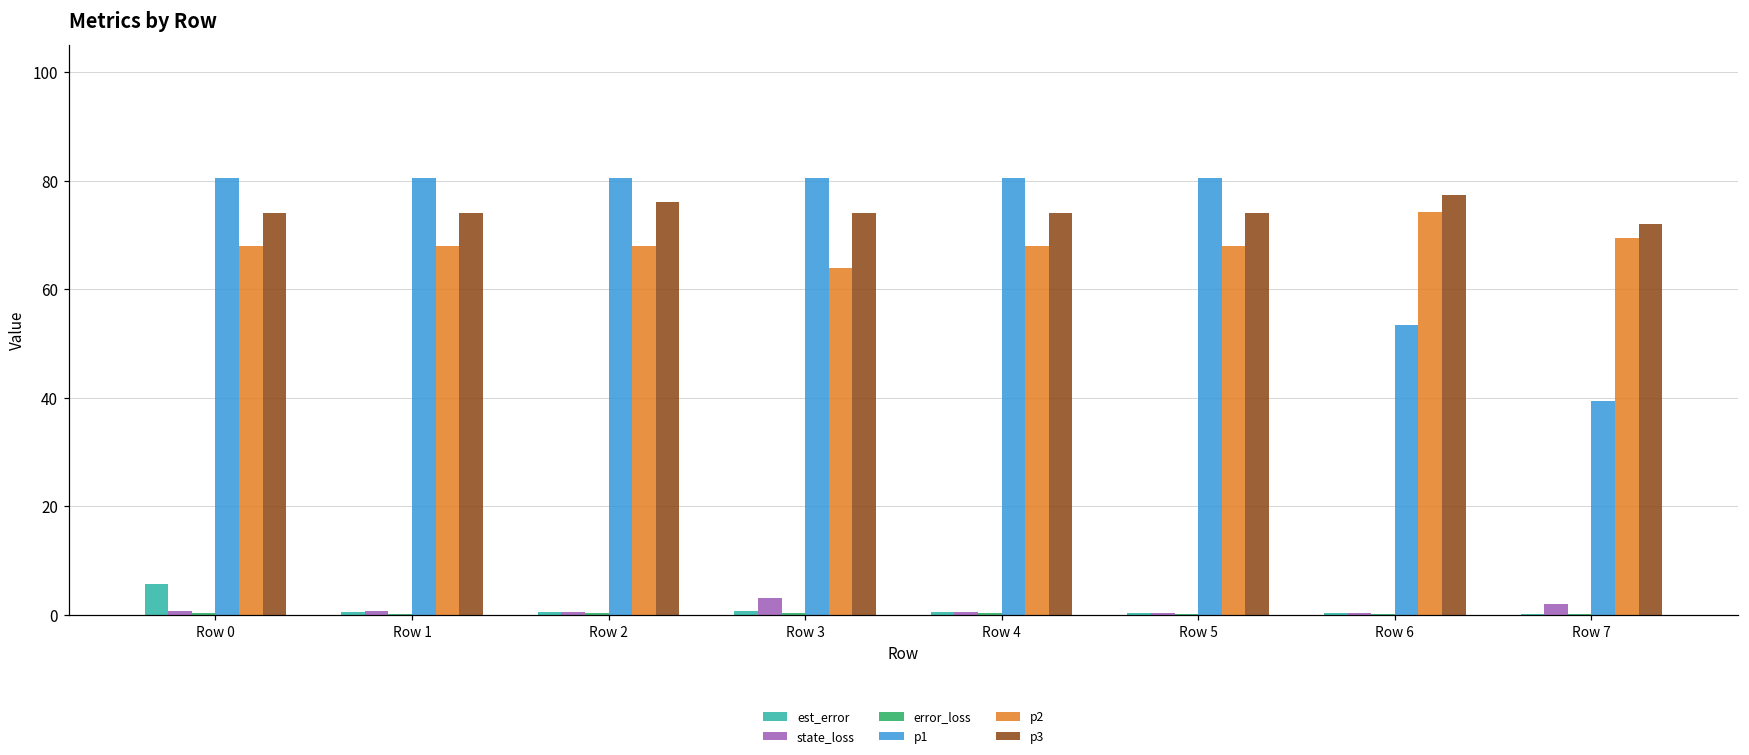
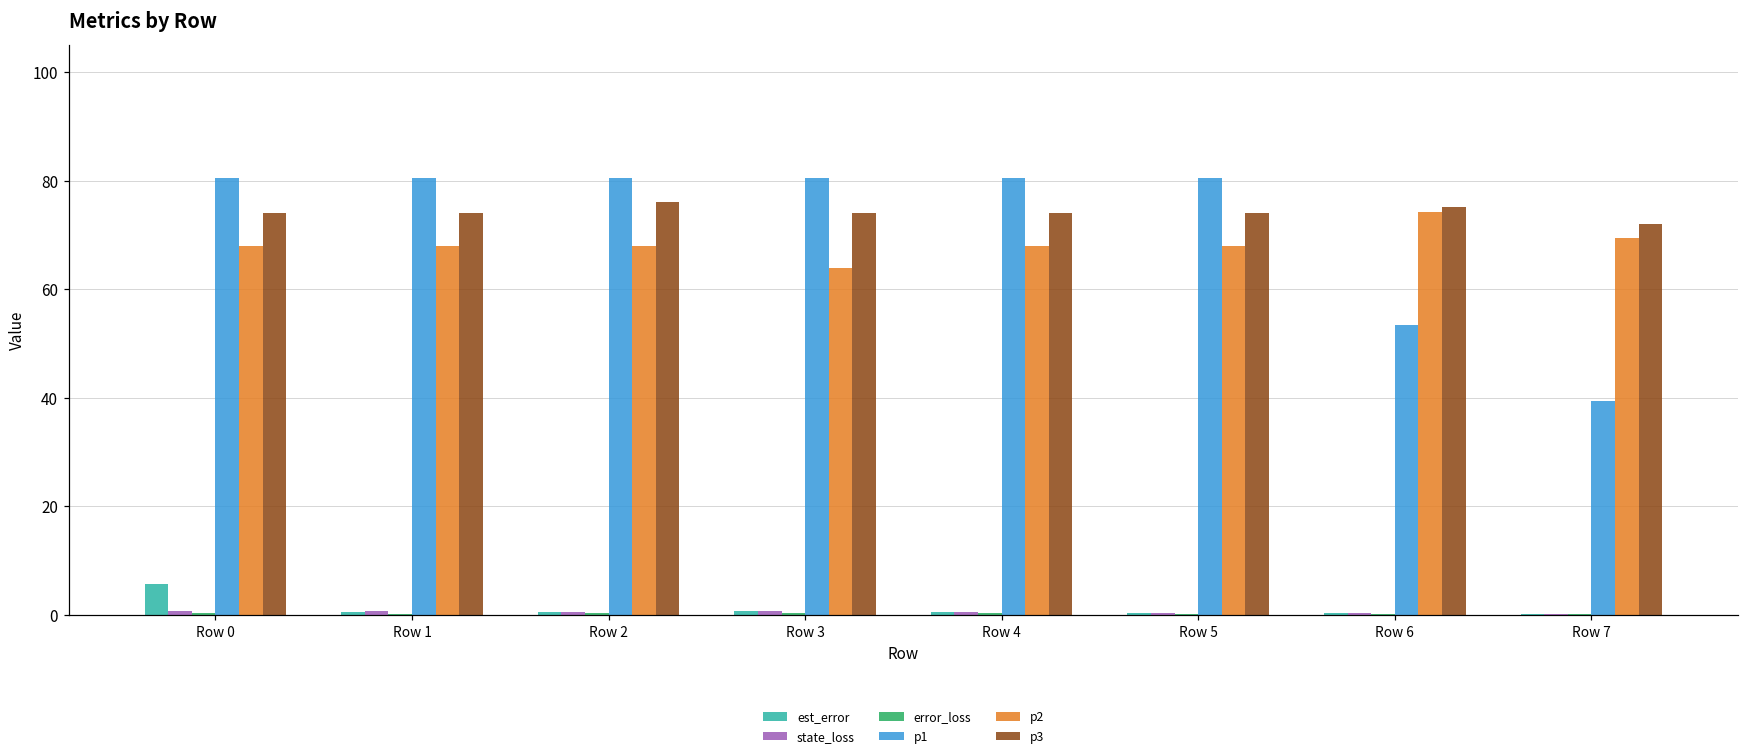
state_loss, Row 3: 3 -> 1
p3, Row 6: 77 -> 75
state_loss, Row 7: 2 -> 0
